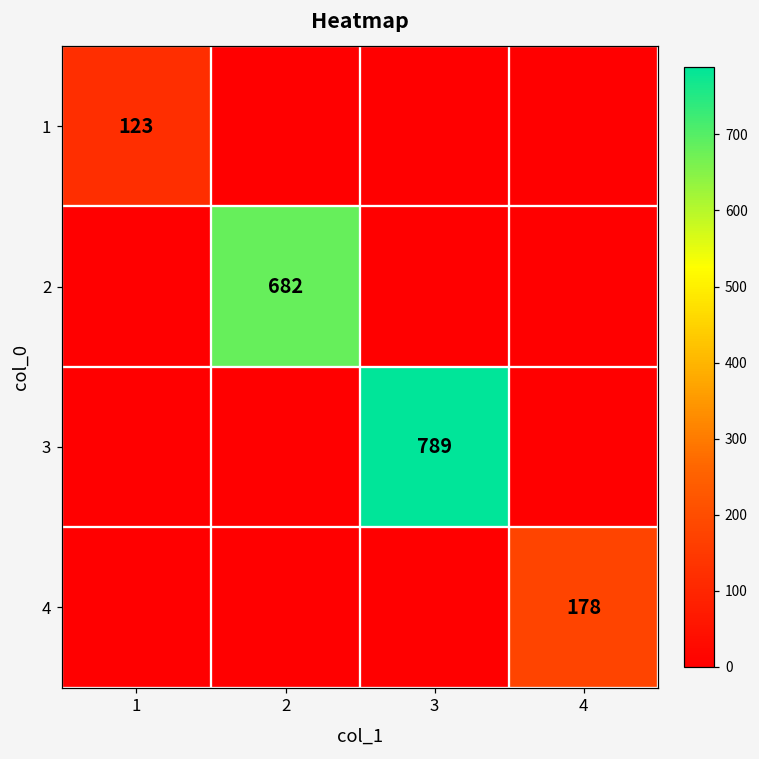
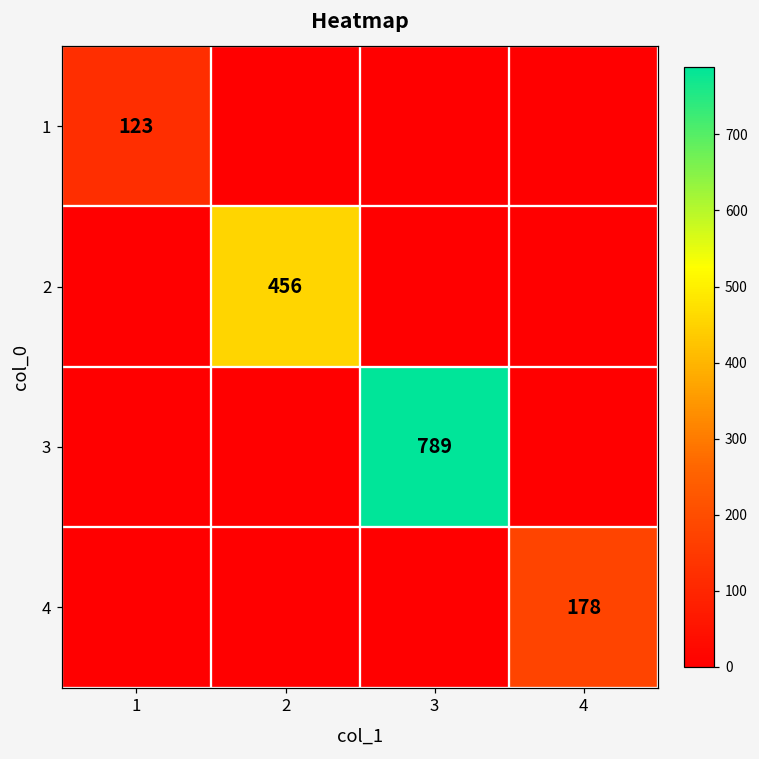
2, 2: 682 -> 456
